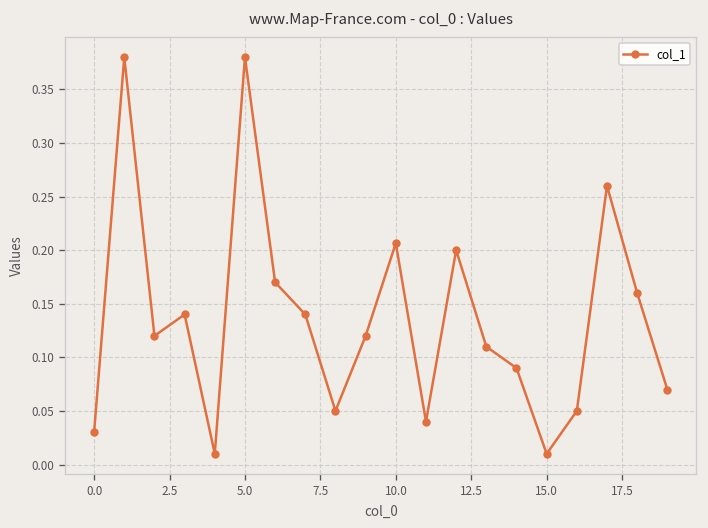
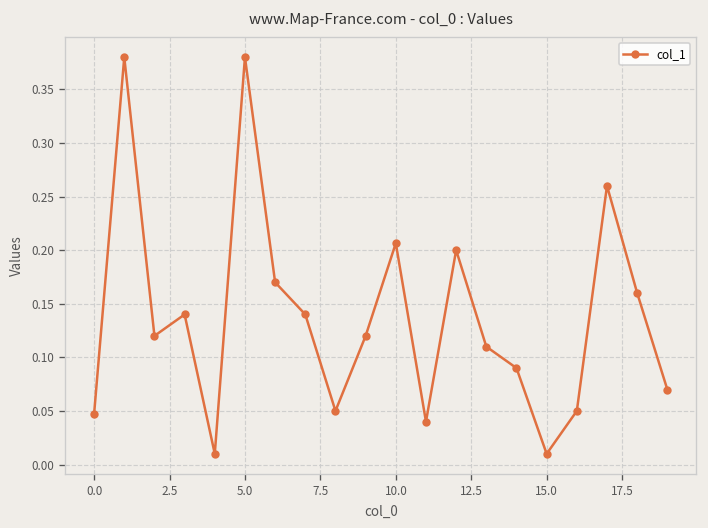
0.0: 0.03 -> 0.05
